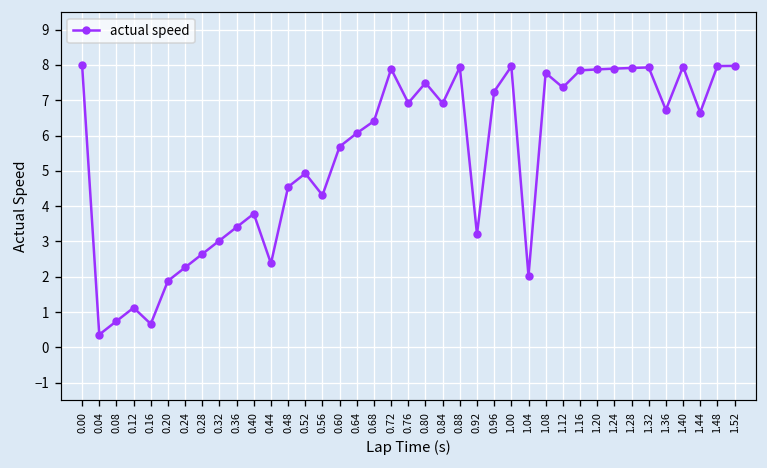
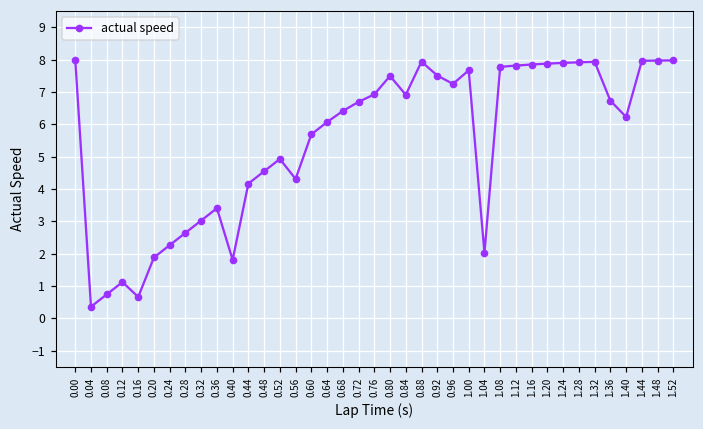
0.40: 3.8 -> 1.8
0.44: 2.4 -> 4.2
0.72: 7.9 -> 6.7
0.92: 3.2 -> 7.5
1.00: 8.0 -> 7.7
1.12: 7.4 -> 7.8
1.40: 8.0 -> 6.2
1.44: 6.7 -> 8.0
